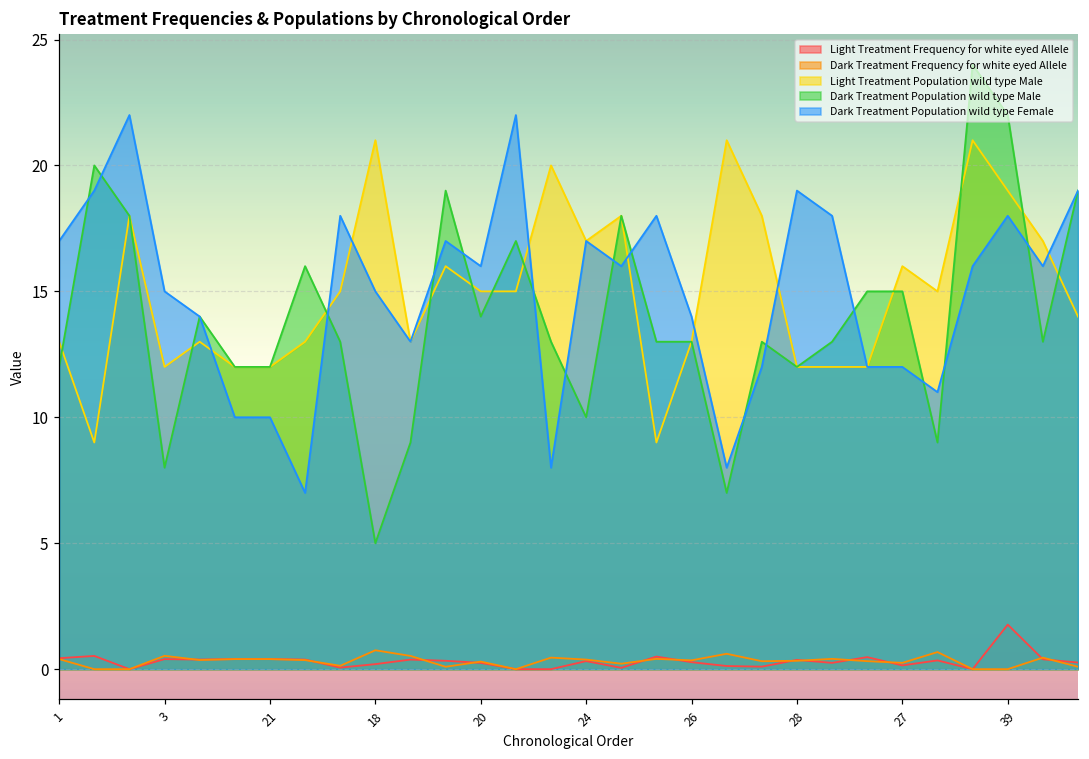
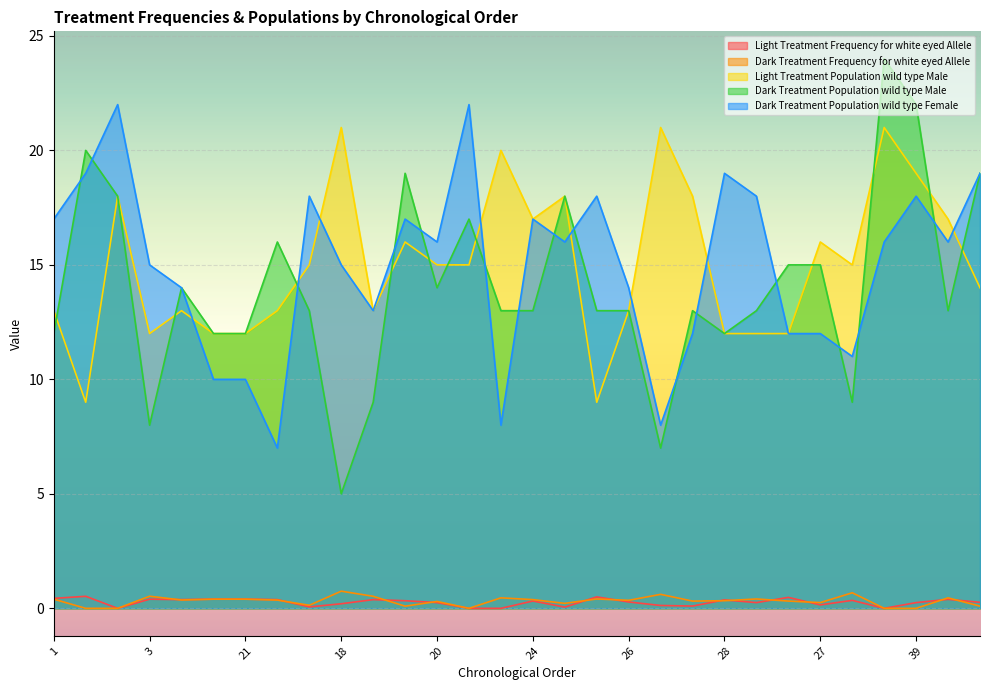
Dark Treatment Population wild type Male, 24: 10 -> 13
Light Treatment Frequency for white eyed Allele, 39: 1.8 -> 0.3
